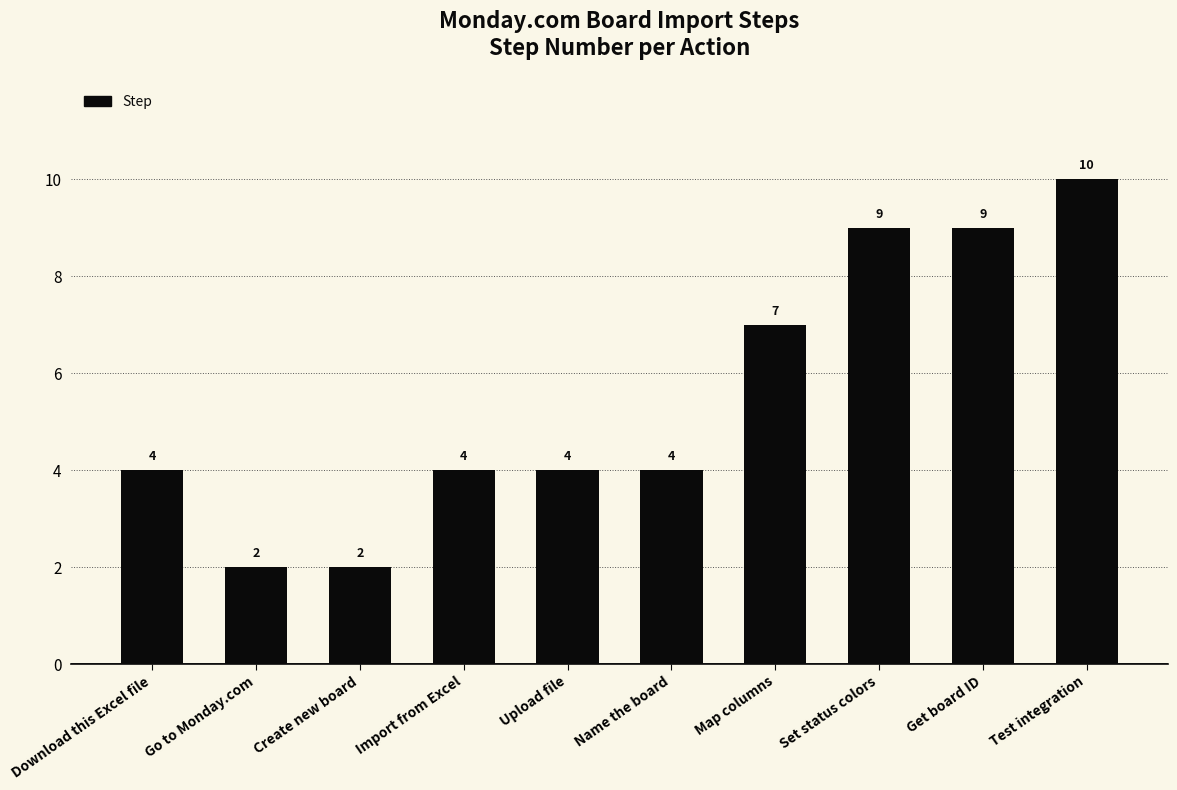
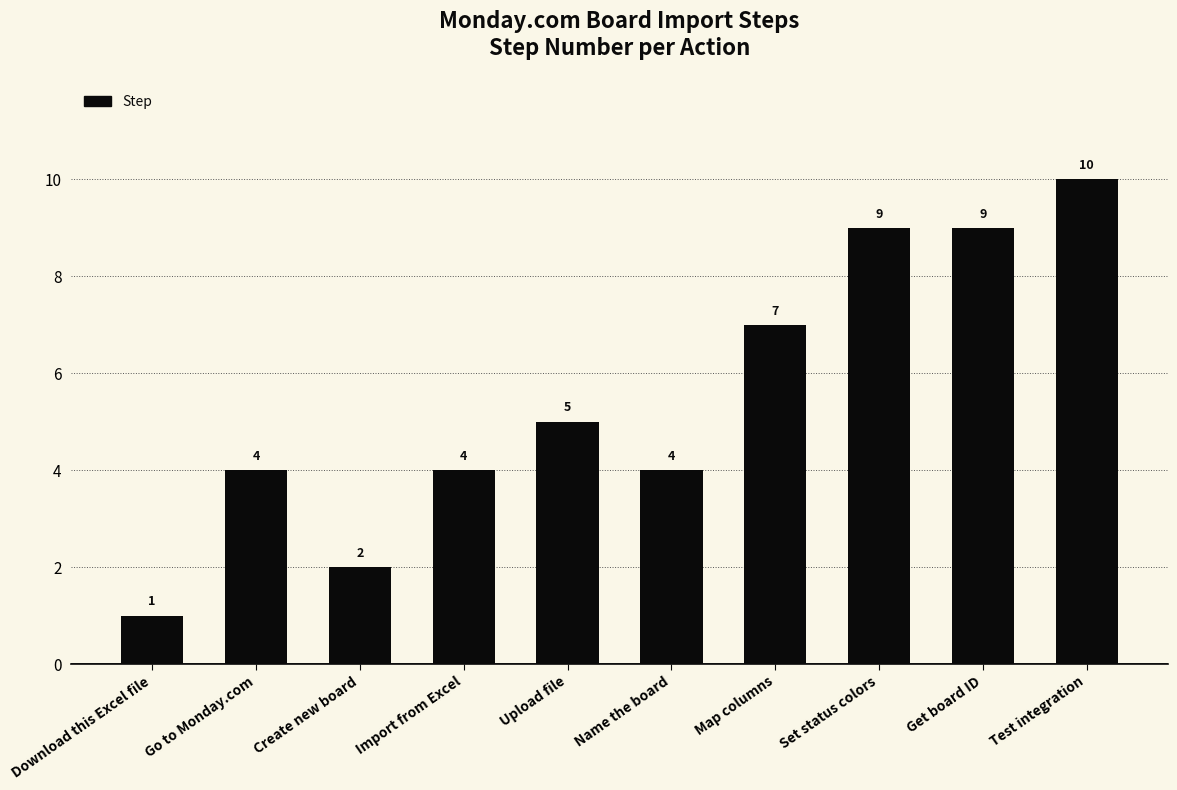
Download this Excel file: 4 -> 1
Go to Monday.com: 2 -> 4
Upload file: 4 -> 5
